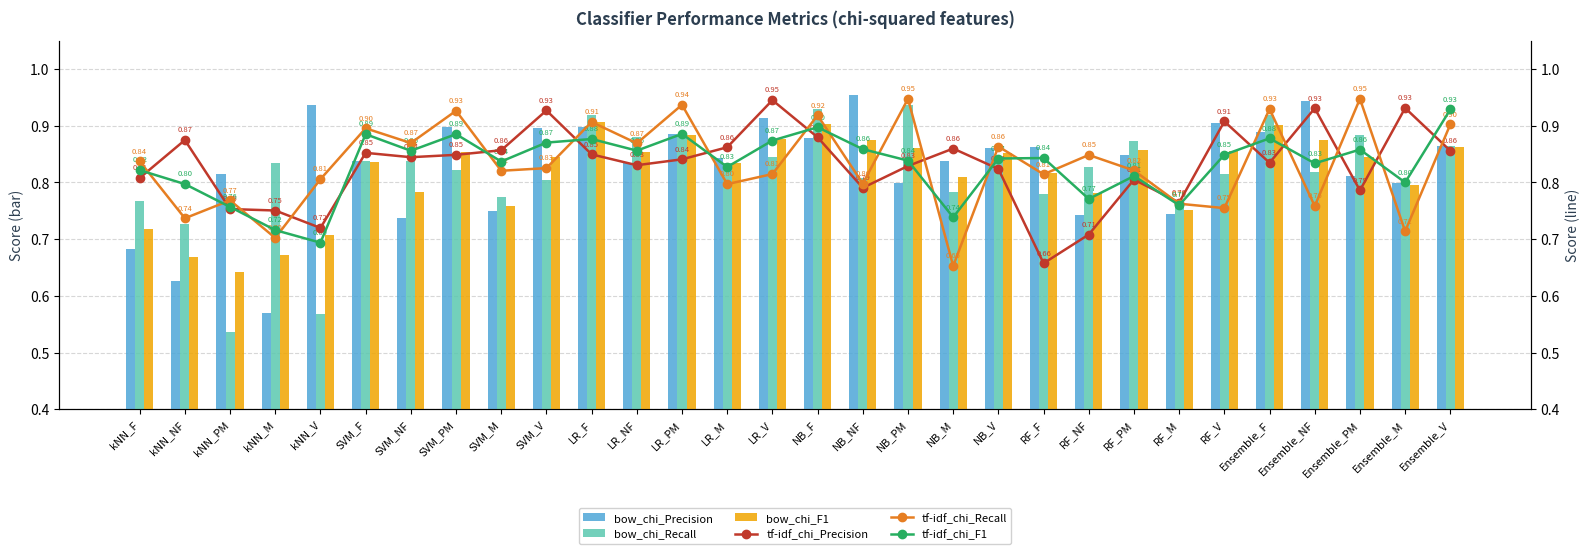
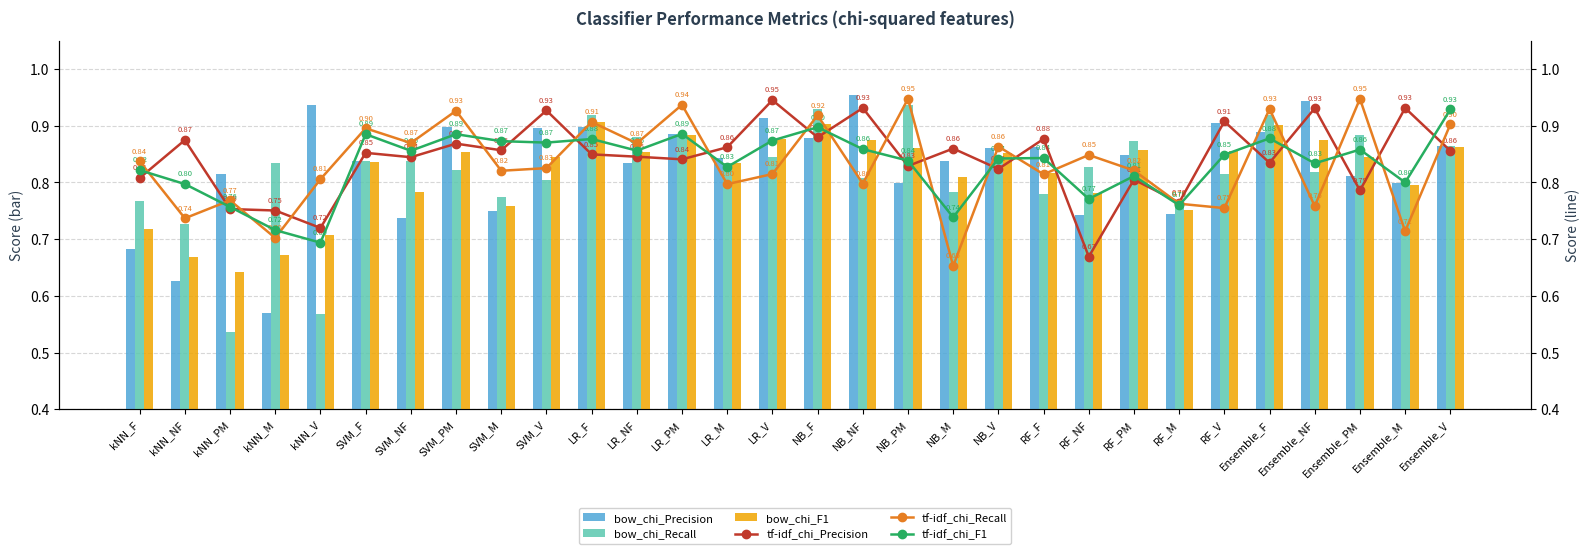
tf-idf_chi_Precision, SVM_PM: 0.85 -> 0.87
tf-idf_chi_F1, SVM_M: 0.84 -> 0.87
tf-idf_chi_Precision, LR_NF: 0.83 -> 0.85
tf-idf_chi_Precision, NB_NF: 0.79 -> 0.93
tf-idf_chi_Precision, RF_F: 0.66 -> 0.88
tf-idf_chi_Precision, RF_NF: 0.71 -> 0.67
